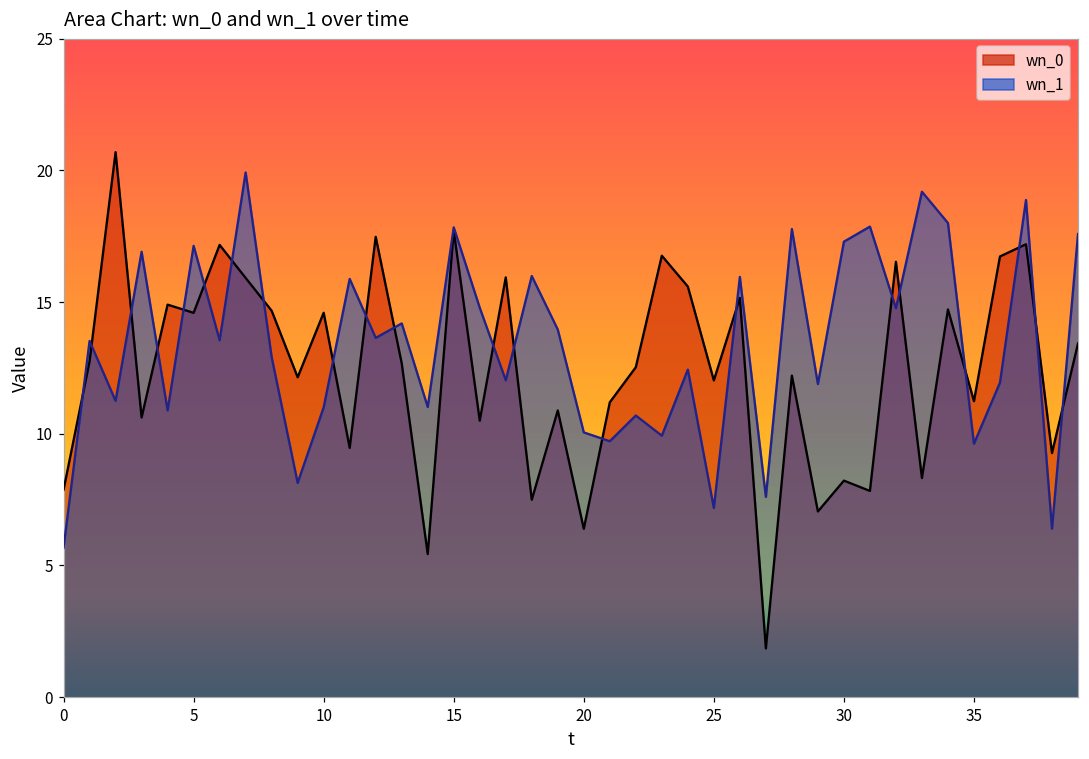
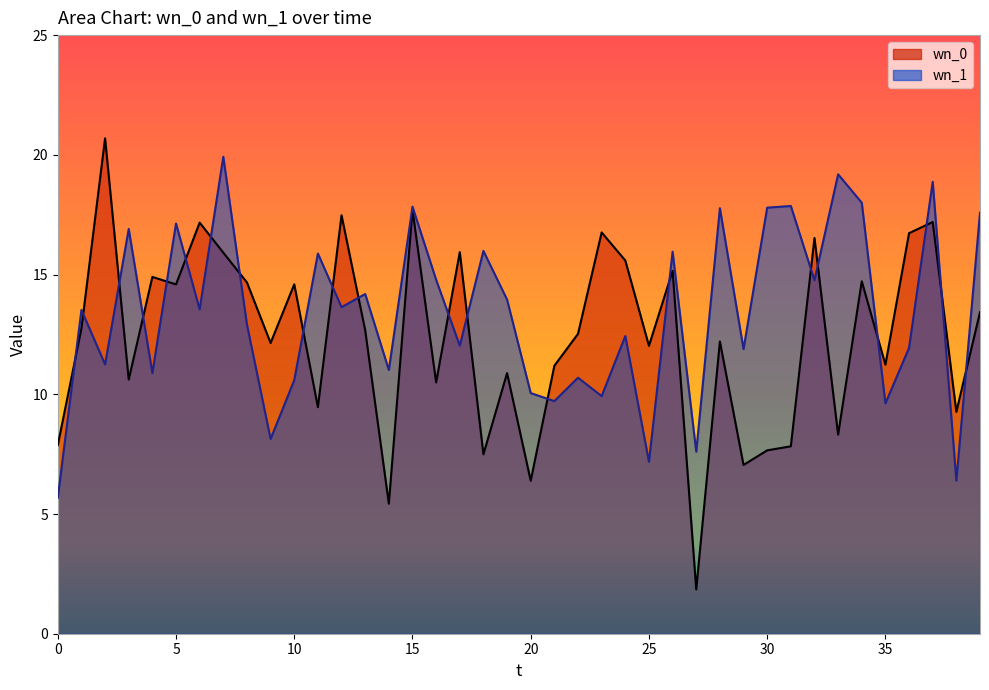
wn_1, 10: 11.0 -> 10.6
wn_0, 30: 8.2 -> 7.7
wn_1, 30: 17.3 -> 17.8
